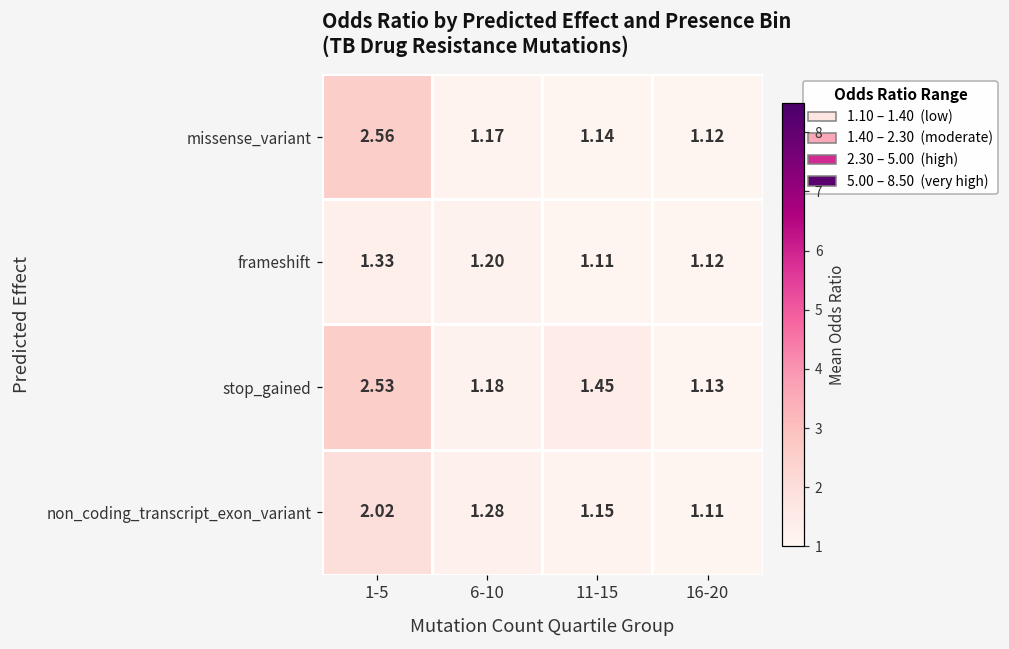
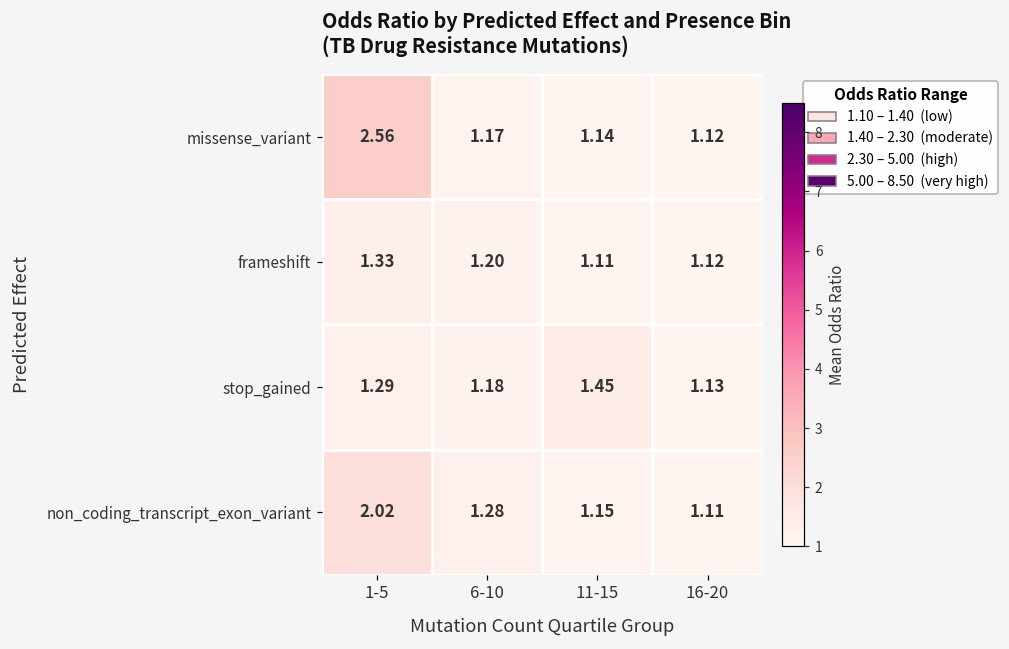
stop_gained, 1-5: 2.53 -> 1.29
